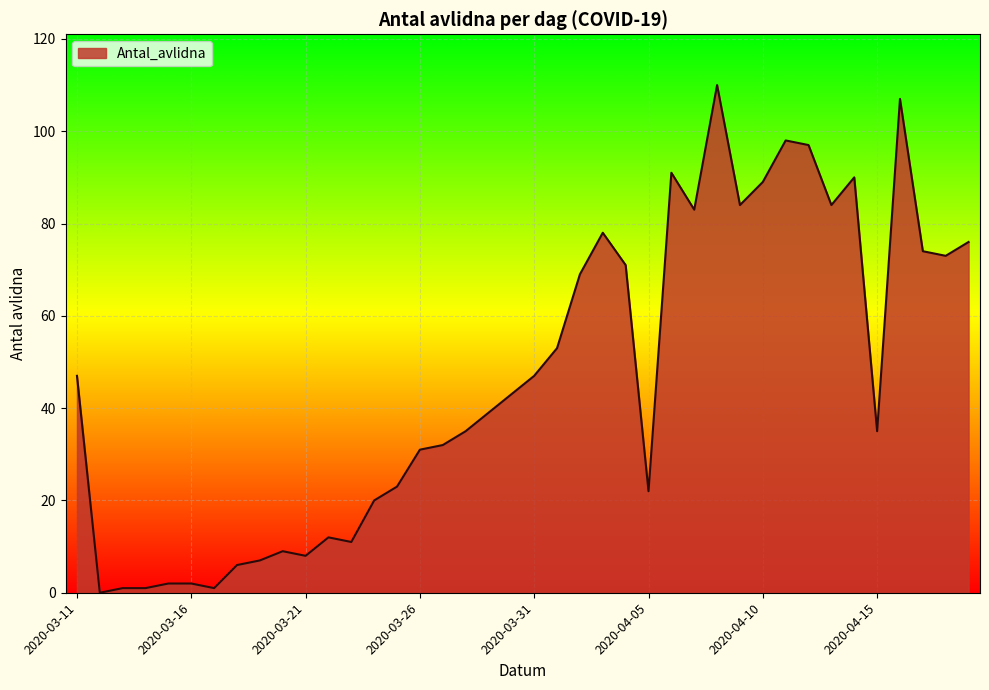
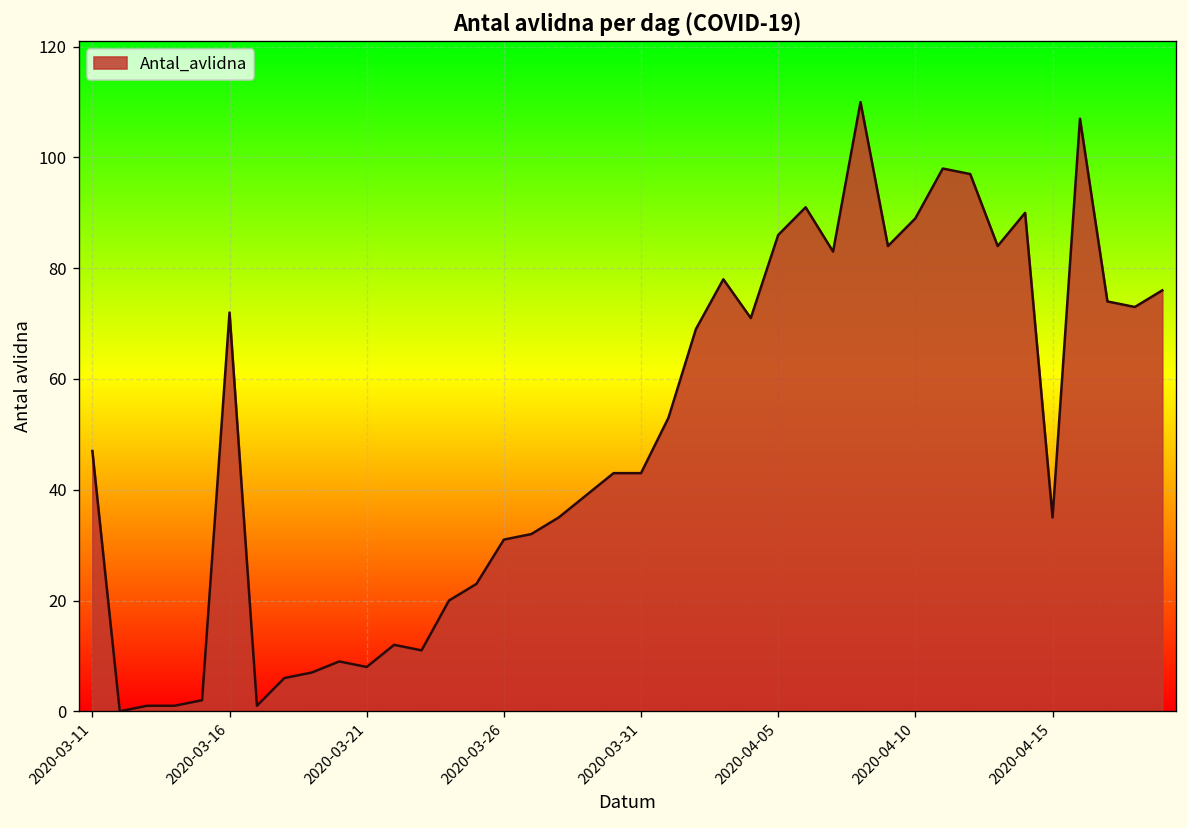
2020-03-16: 2 -> 72
2020-03-31: 47 -> 43
2020-04-05: 22 -> 86
